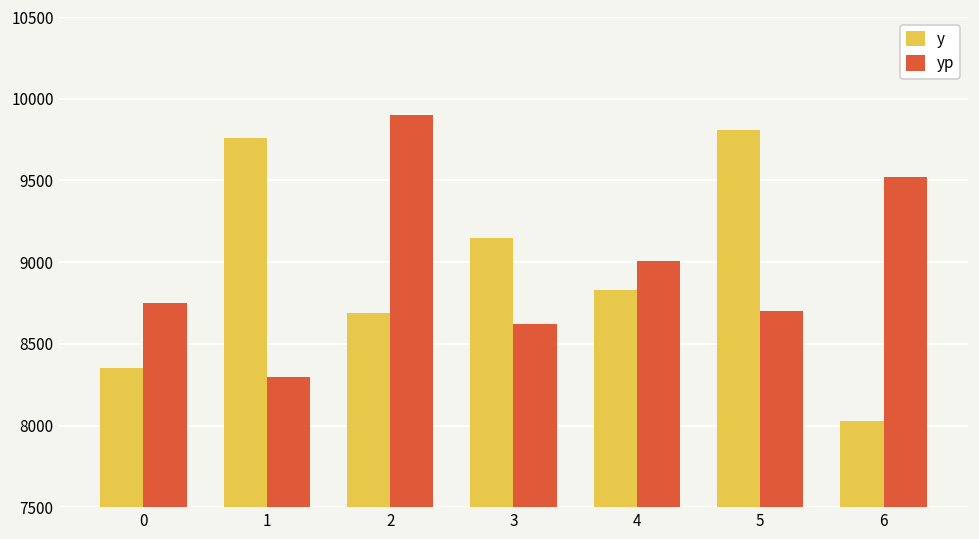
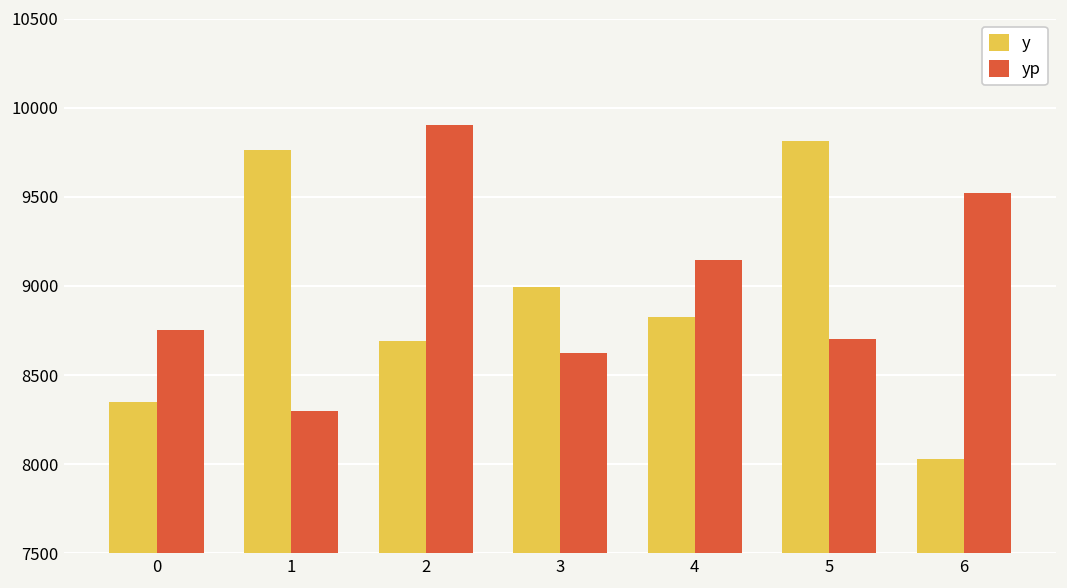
y, 3: 9150 -> 9000
yp, 4: 9010 -> 9150
